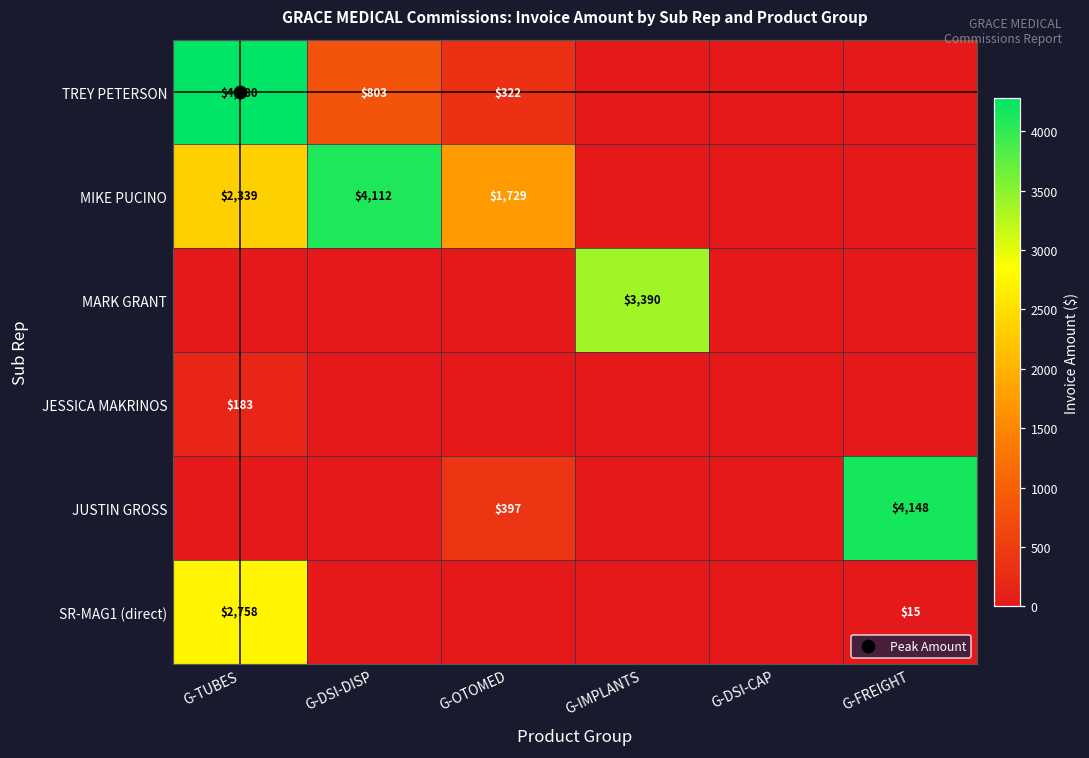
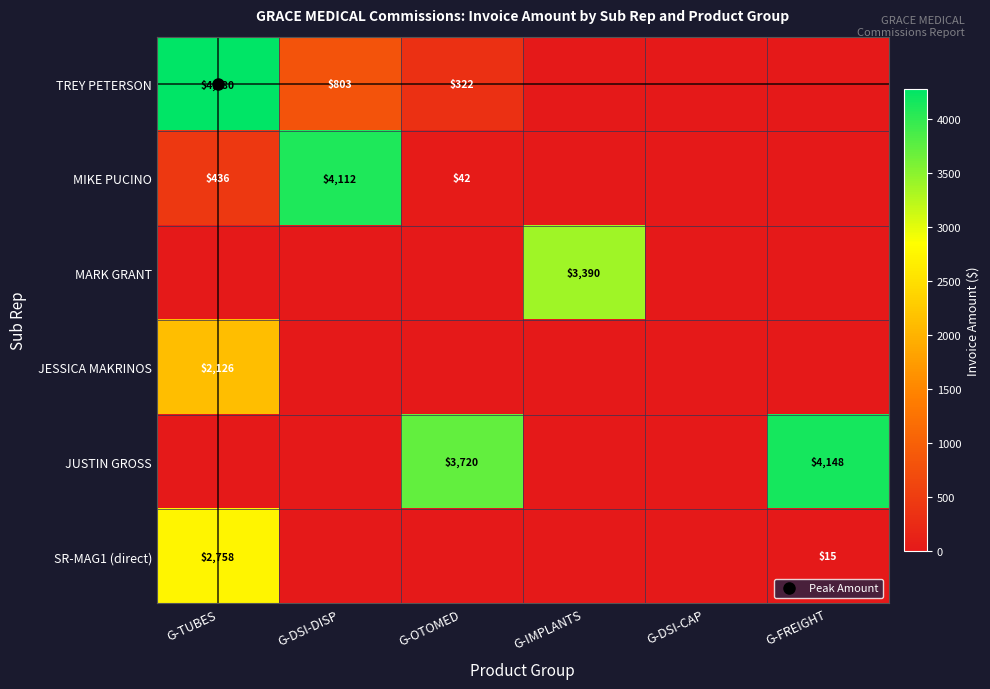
MIKE PUCINO, G-TUBES: $2,339 -> $436
MIKE PUCINO, G-OTOMED: $1,729 -> $42
JESSICA MAKRINOS, G-TUBES: $183 -> $2,126
JUSTIN GROSS, G-OTOMED: $397 -> $3,720
